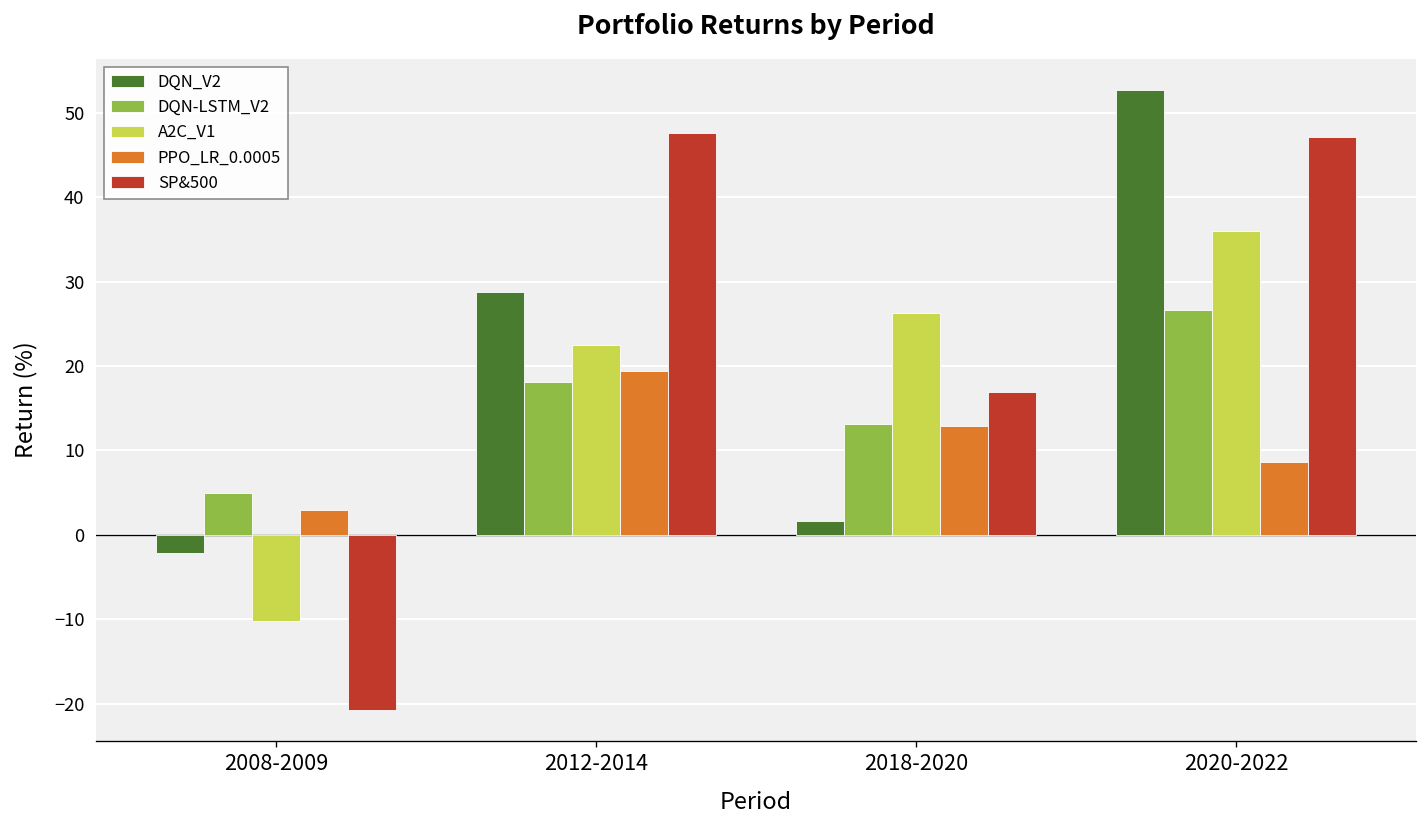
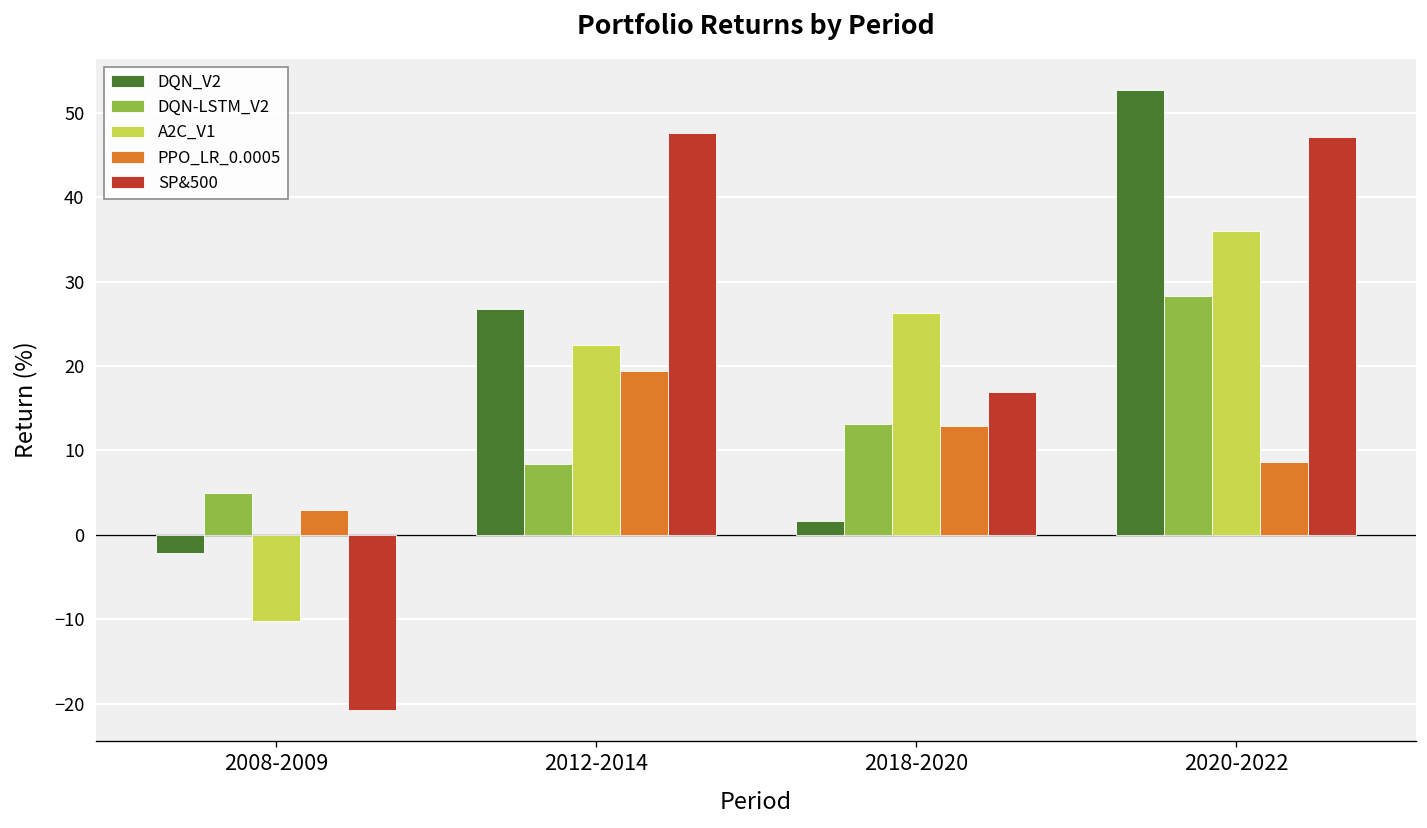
DQN_V2, 2012-2014: 29 -> 27
DQN-LSTM_V2, 2012-2014: 18 -> 8
DQN-LSTM_V2, 2020-2022: 27 -> 28
